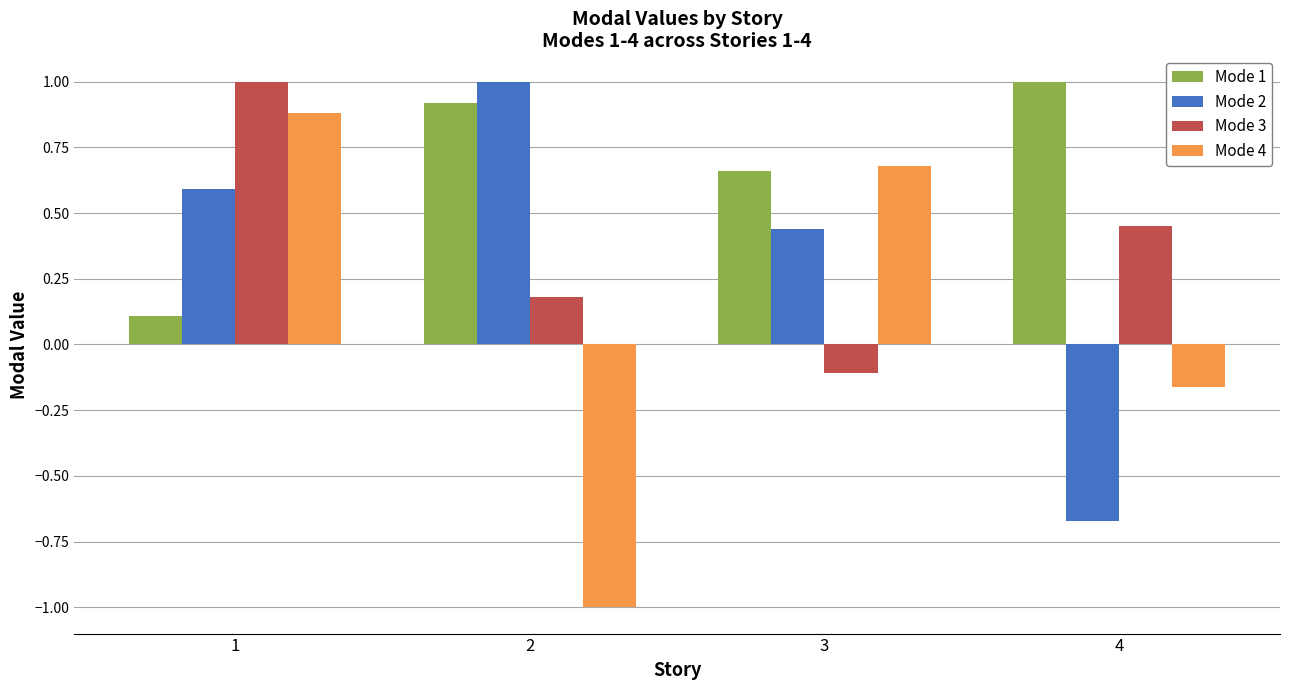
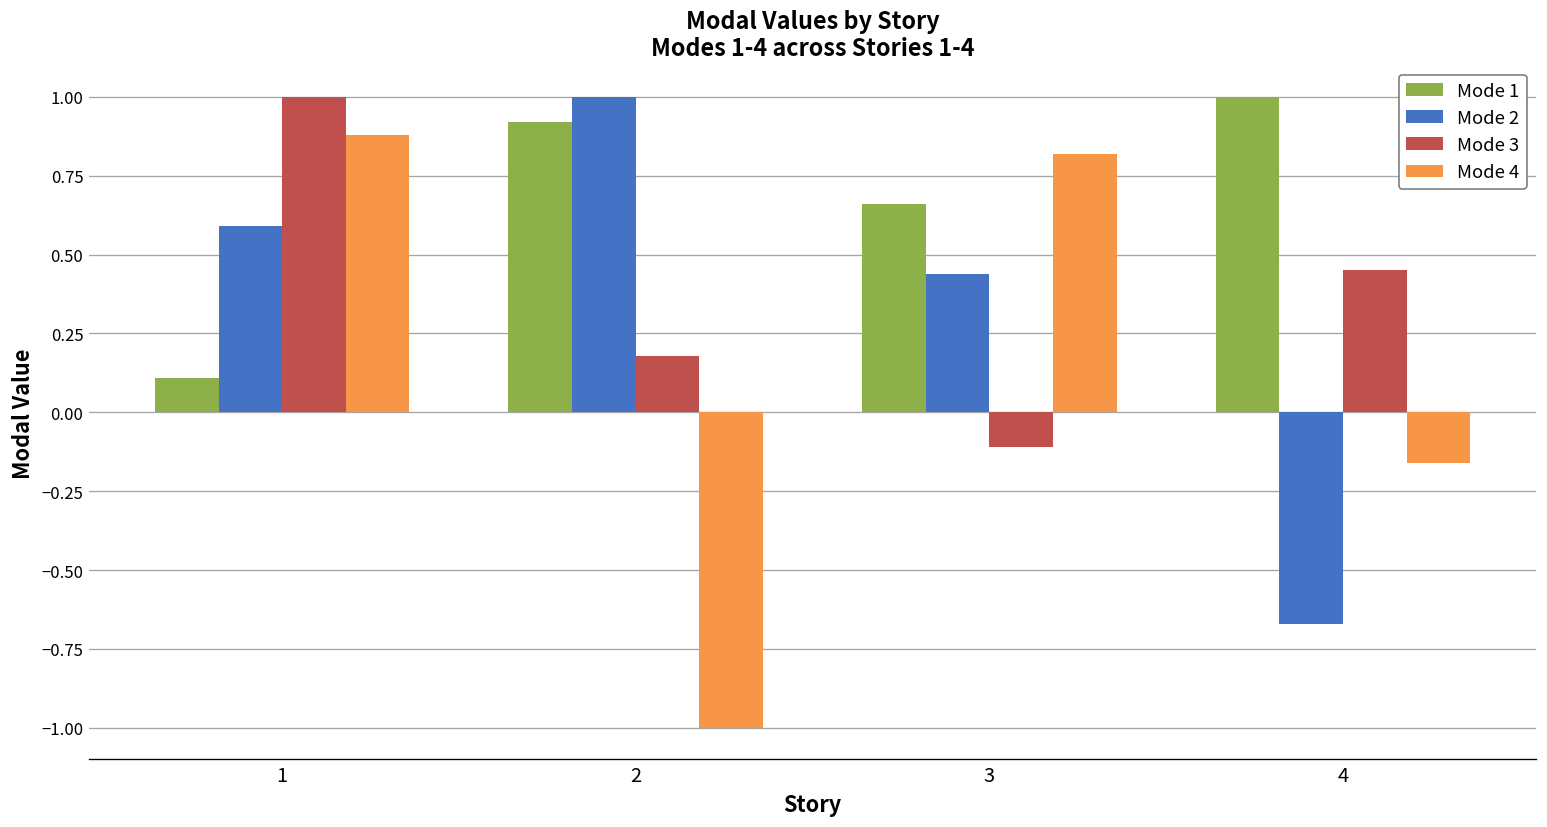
Mode 4, 3: 0.68 -> 0.82
